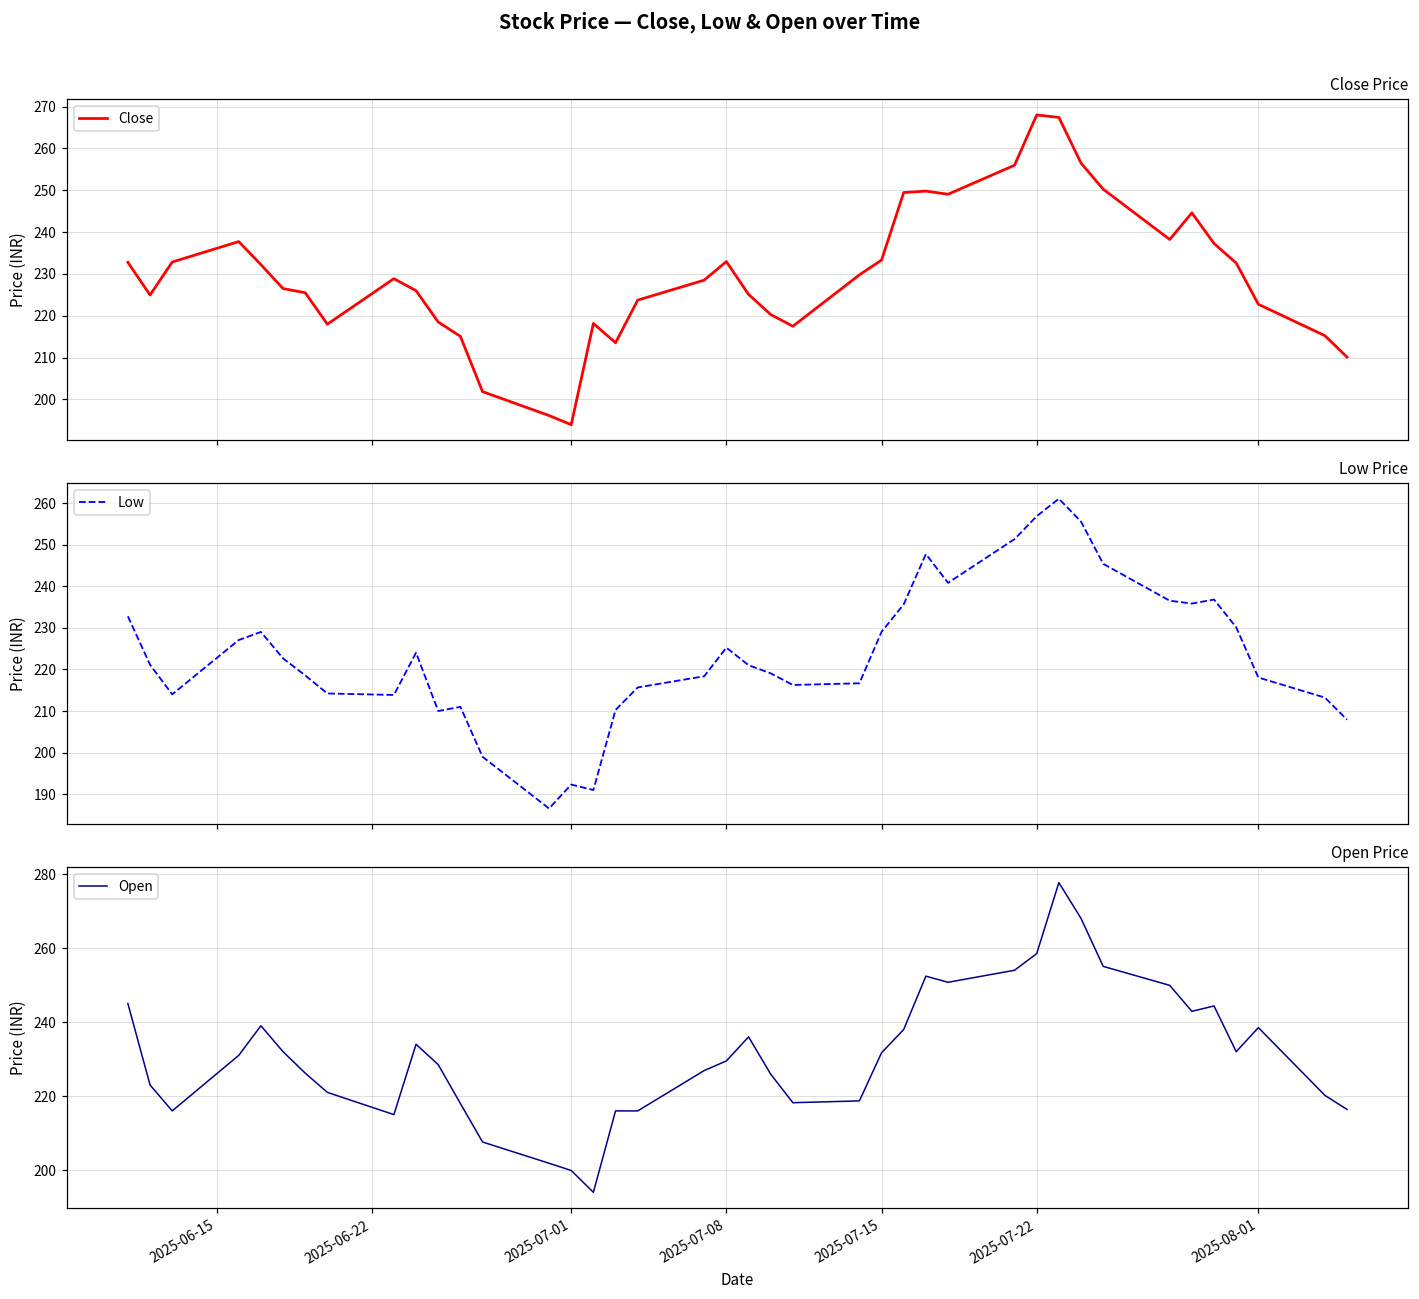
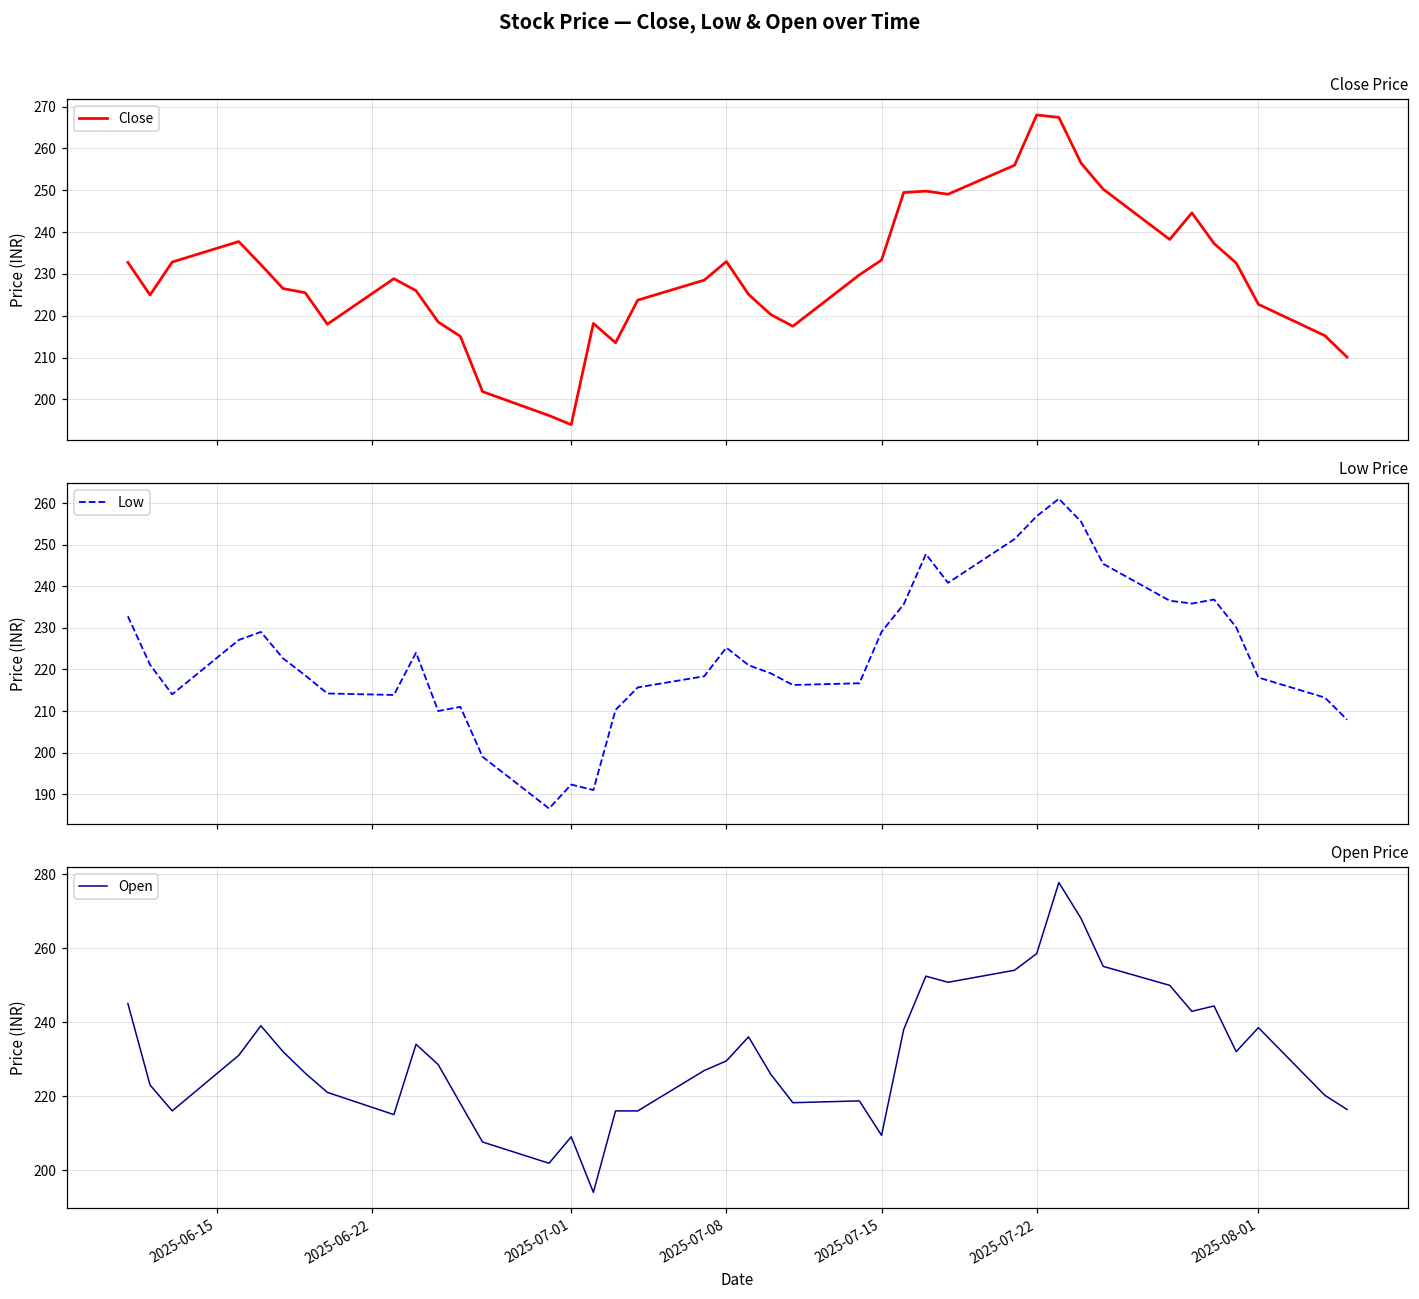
Open Price, 2025-07-01: 200 -> 209
Open Price, 2025-07-15: 232 -> 209
